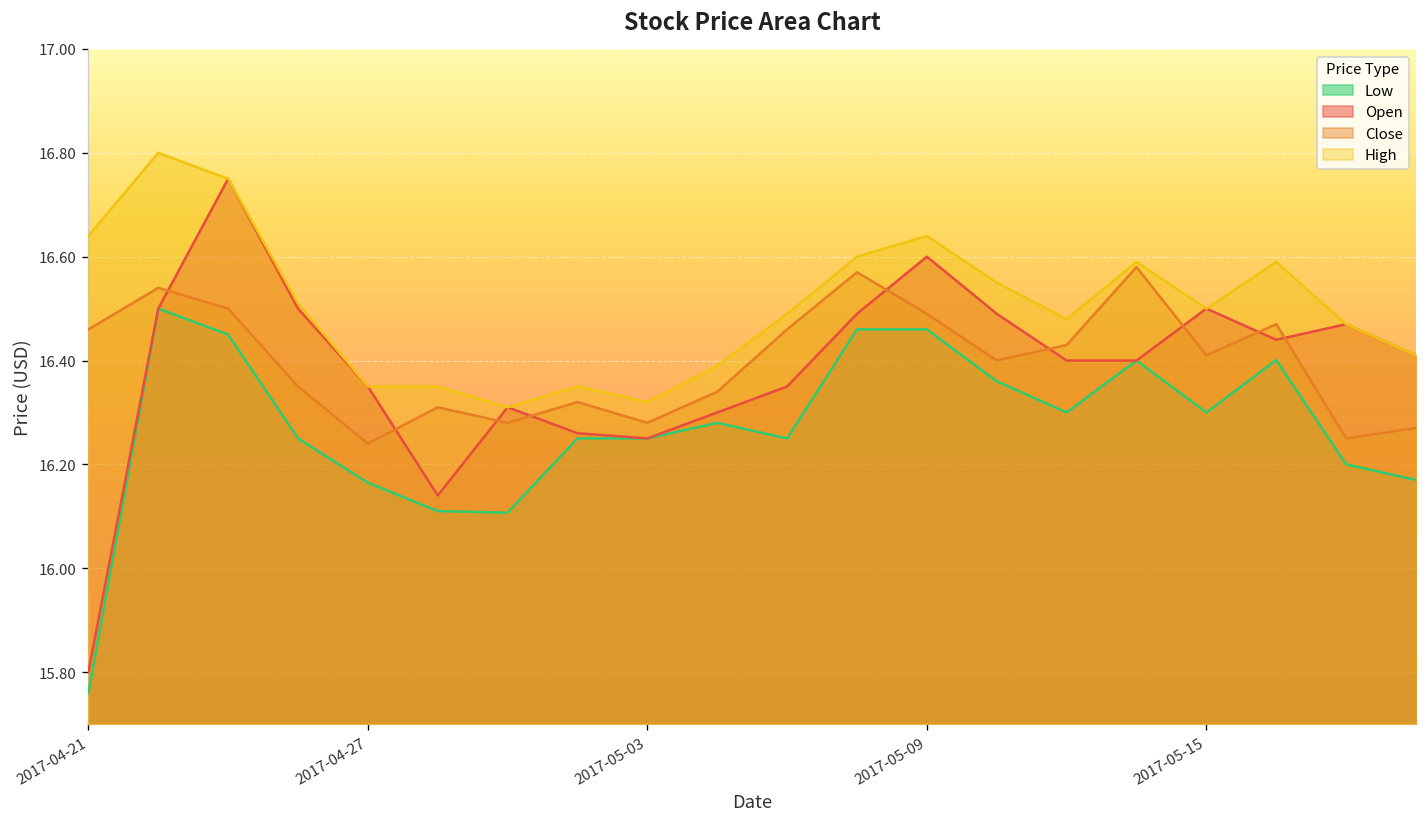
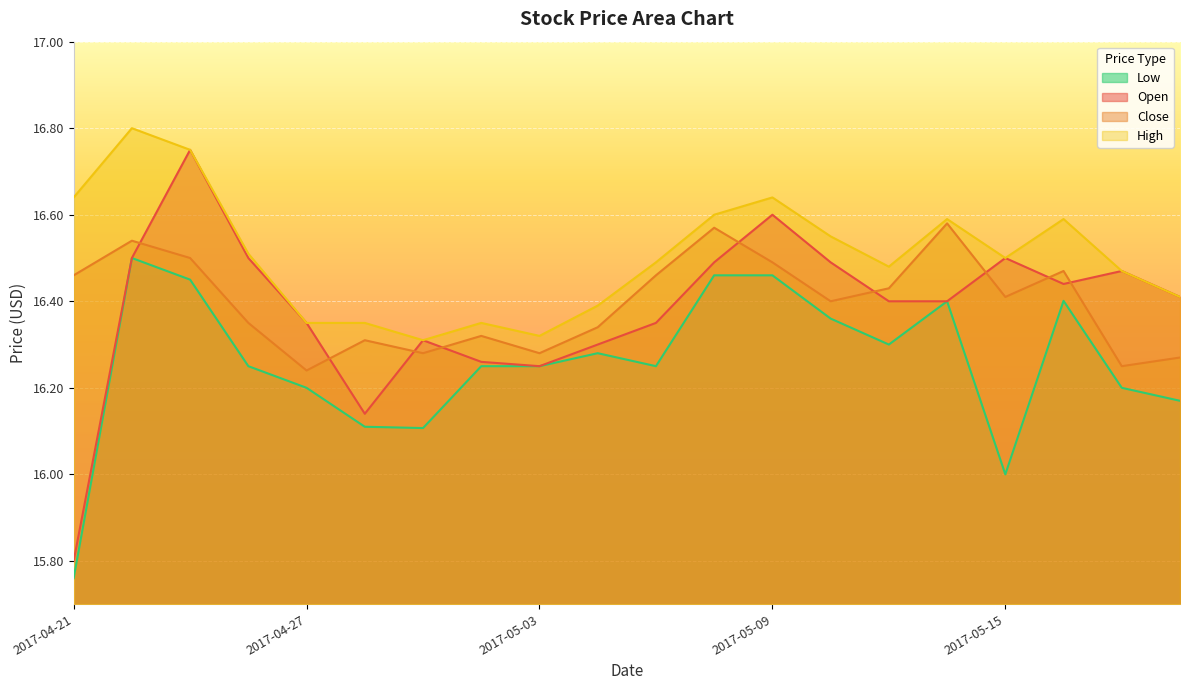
Low, 2017-04-27: 16.16 -> 16.20
Low, 2017-05-15: 16.3 -> 16.0
